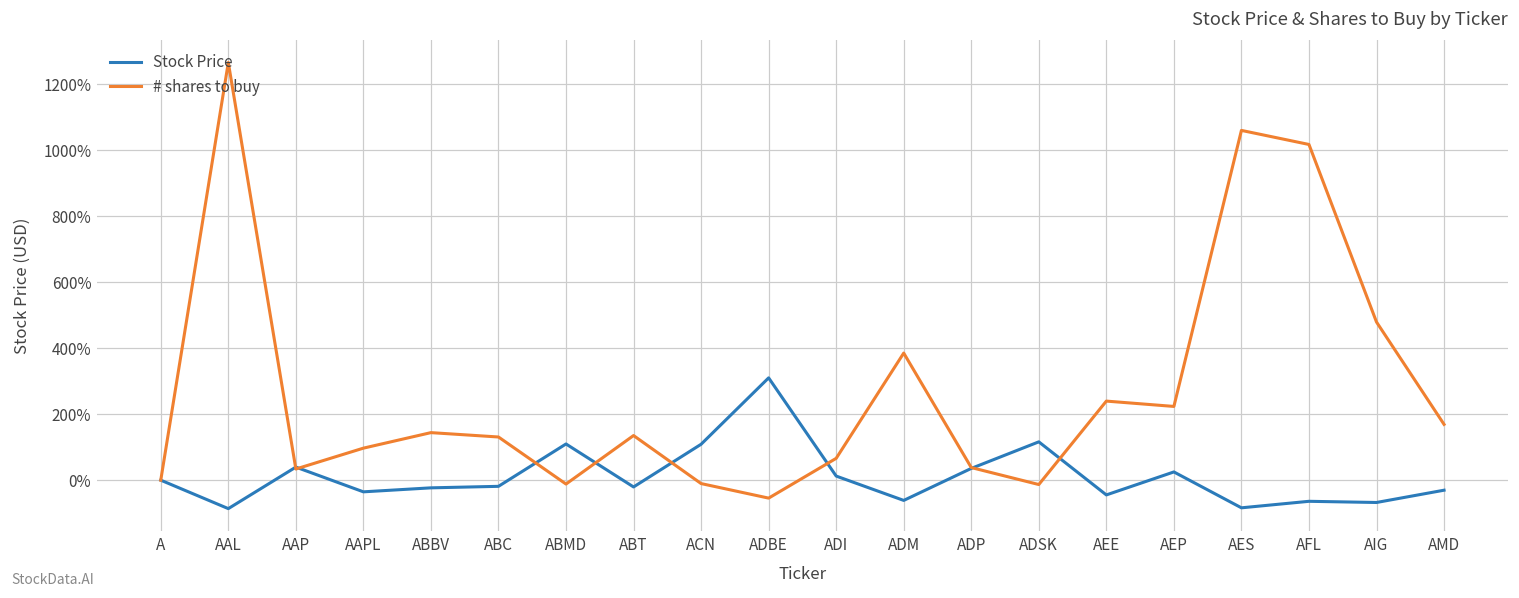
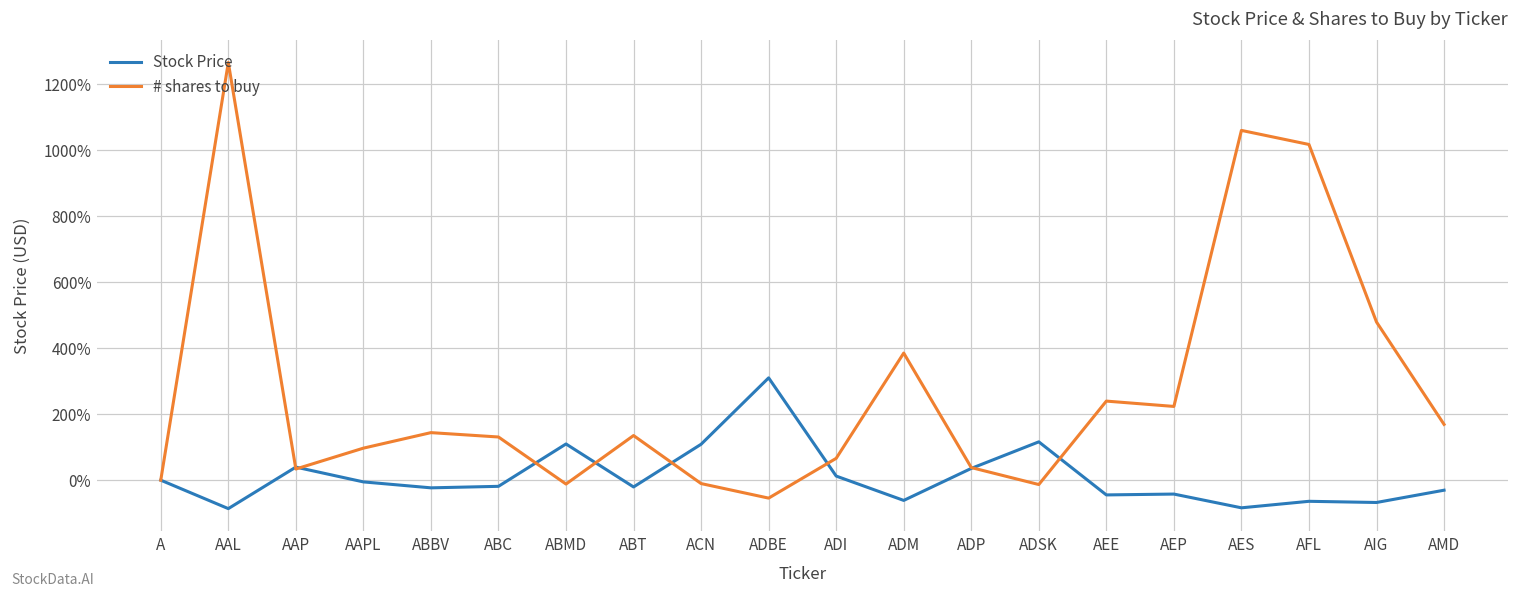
Stock Price, AAPL: -40% -> -10%
Stock Price, AEP: 20% -> -40%
